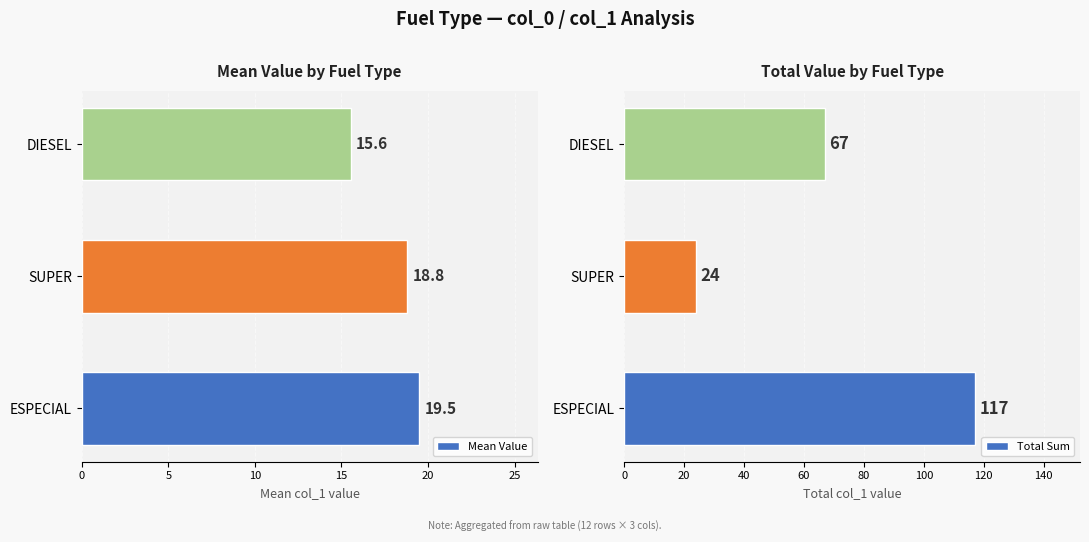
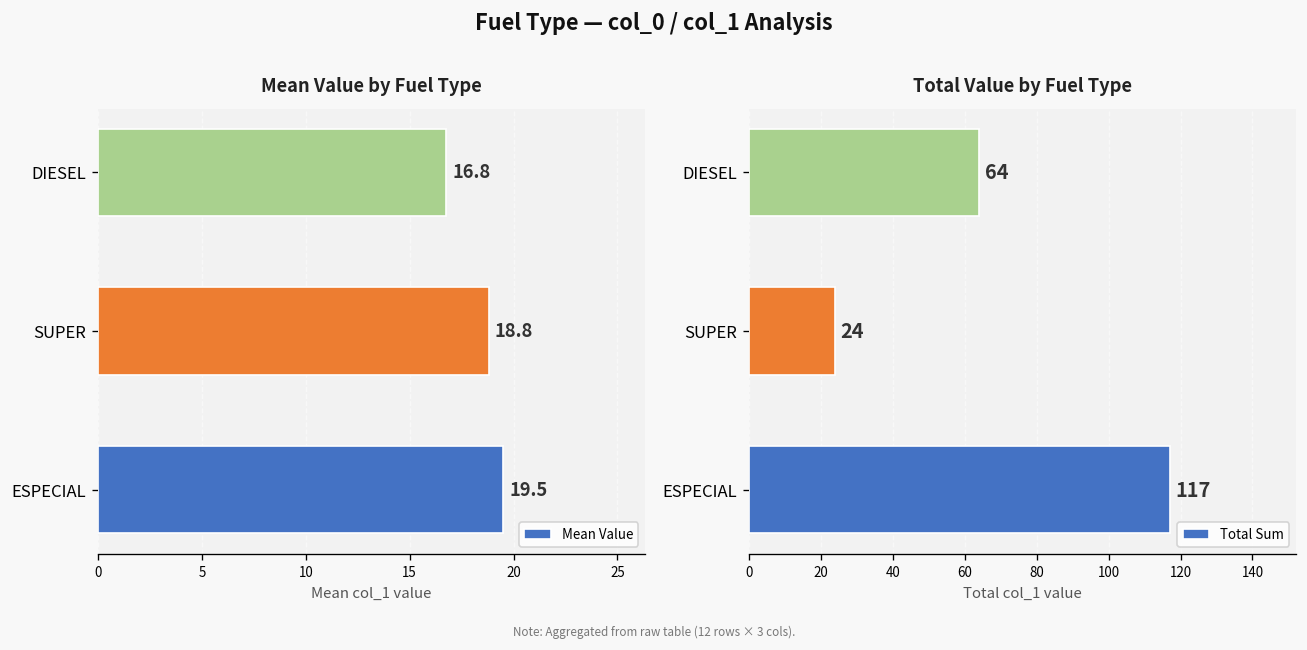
Mean Value by Fuel Type, DIESEL: 15.6 -> 16.8
Total Value by Fuel Type, DIESEL: 67 -> 64
